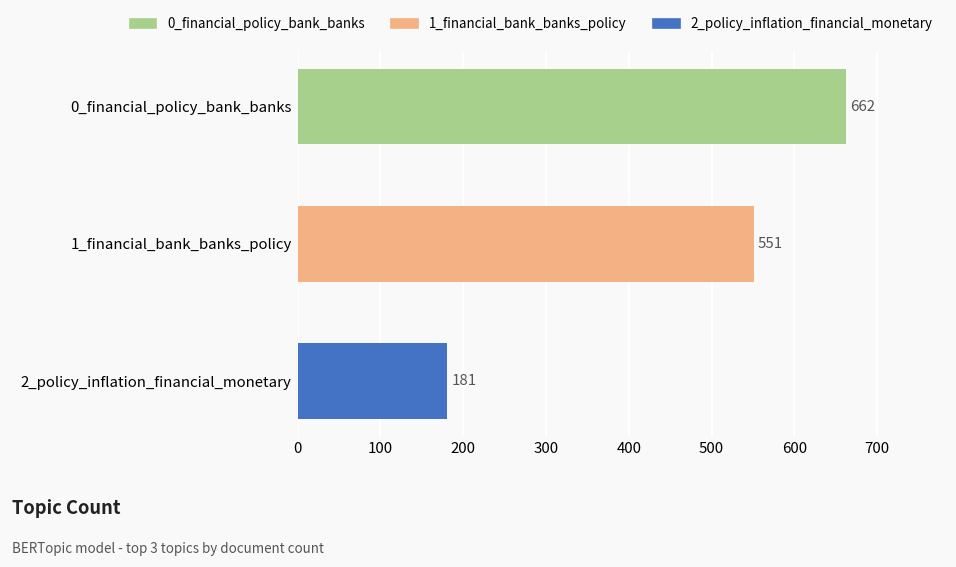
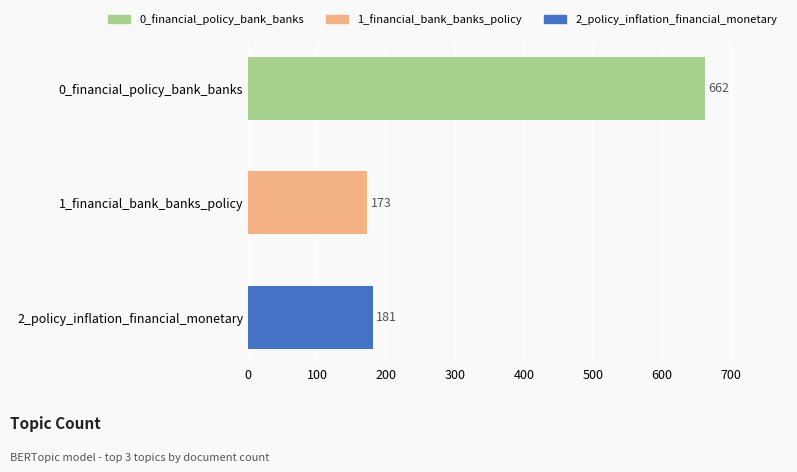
1_financial_bank_banks_policy: 551 -> 173
